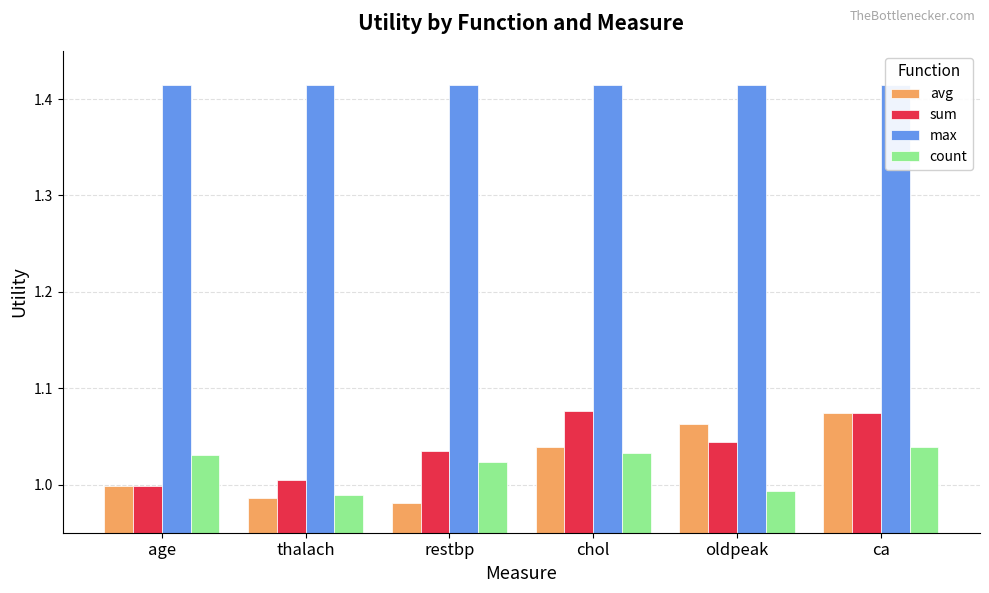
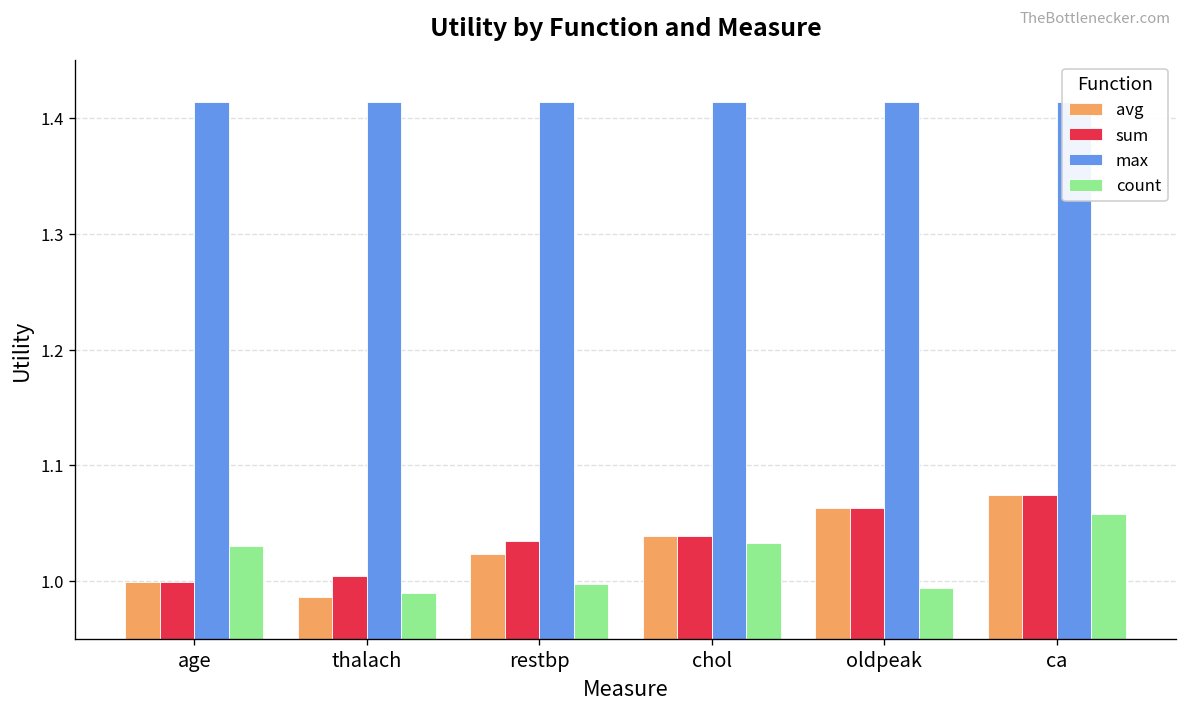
avg, restbp: 0.98 -> 1.02
count, restbp: 1.02 -> 1.00
sum, chol: 1.08 -> 1.04
sum, oldpeak: 1.04 -> 1.06
count, ca: 1.04 -> 1.06
